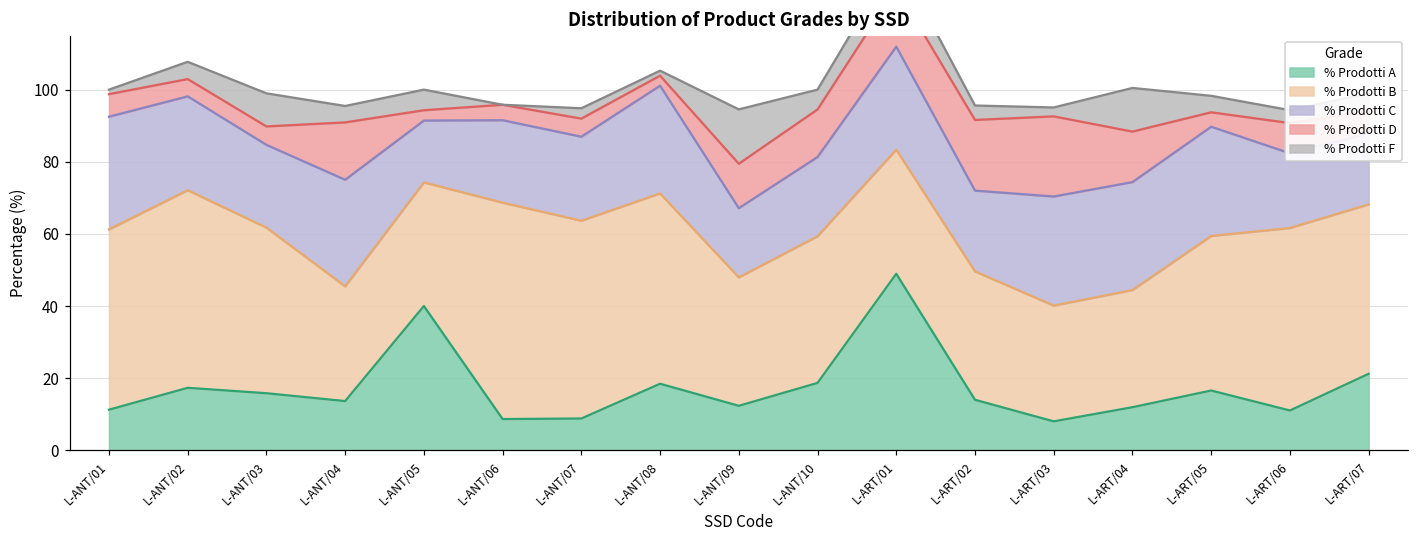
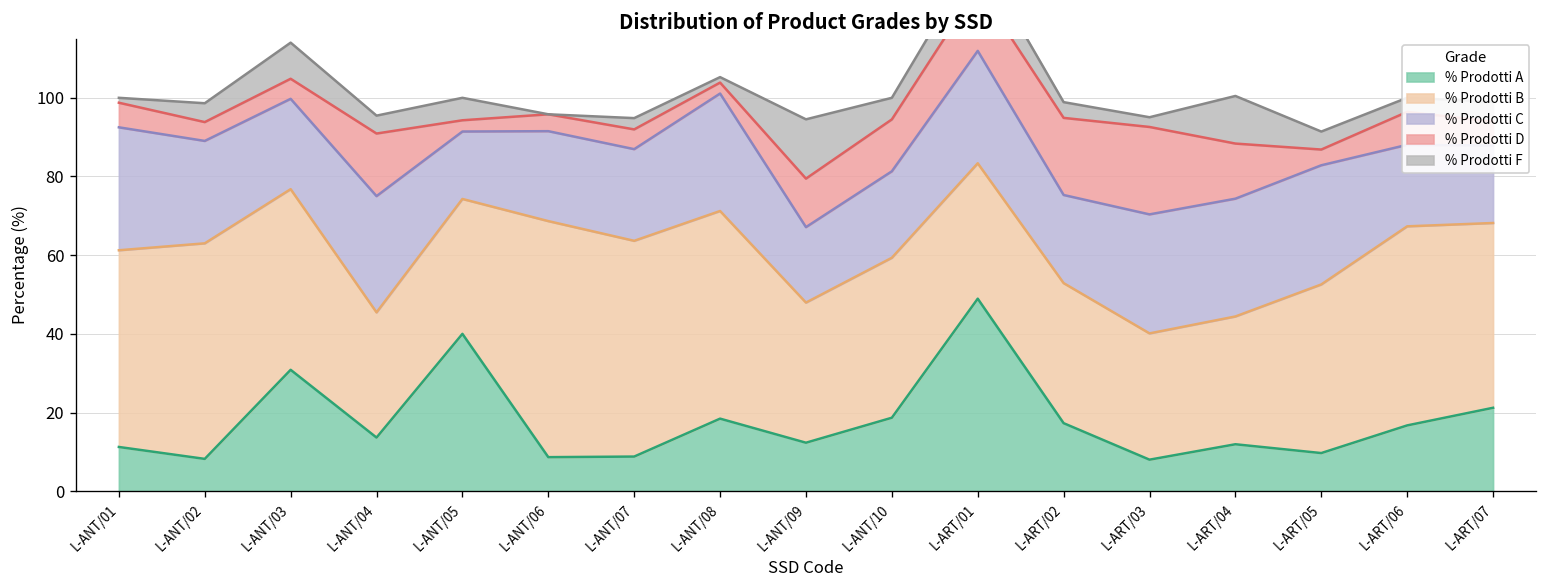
% Prodotti A, L-ANT/02: 17 -> 8
% Prodotti A, L-ANT/03: 16 -> 31
% Prodotti A, L-ART/02: 14 -> 17
% Prodotti A, L-ART/05: 17 -> 10
% Prodotti A, L-ART/06: 11 -> 17
